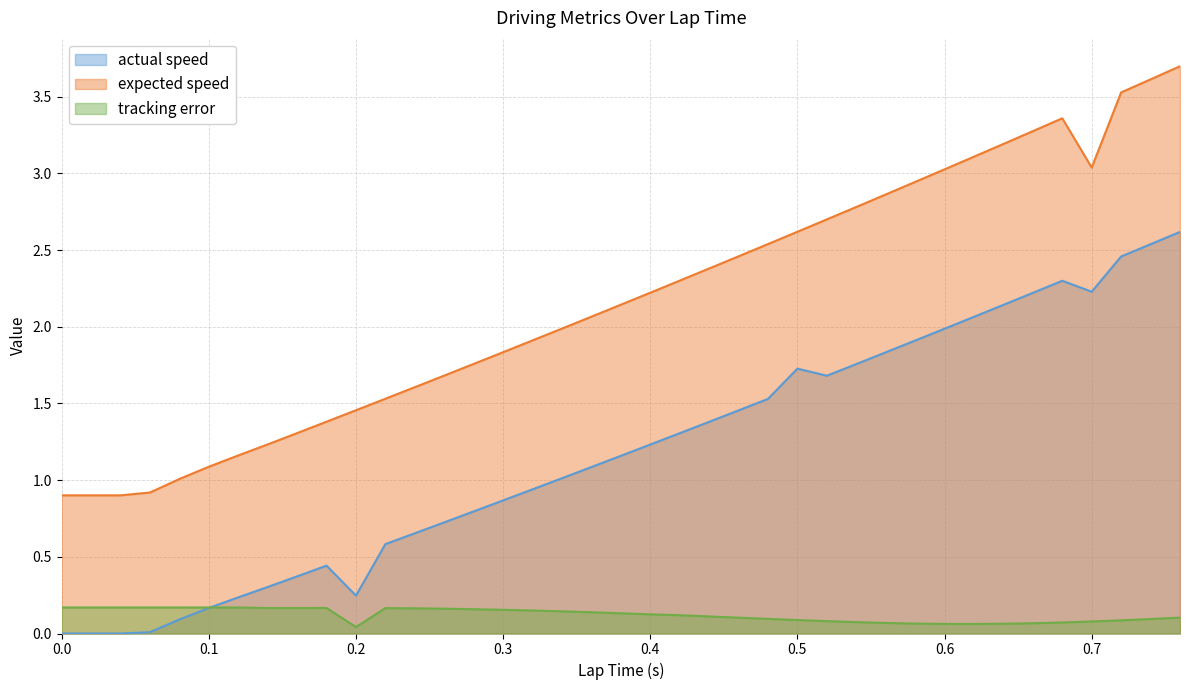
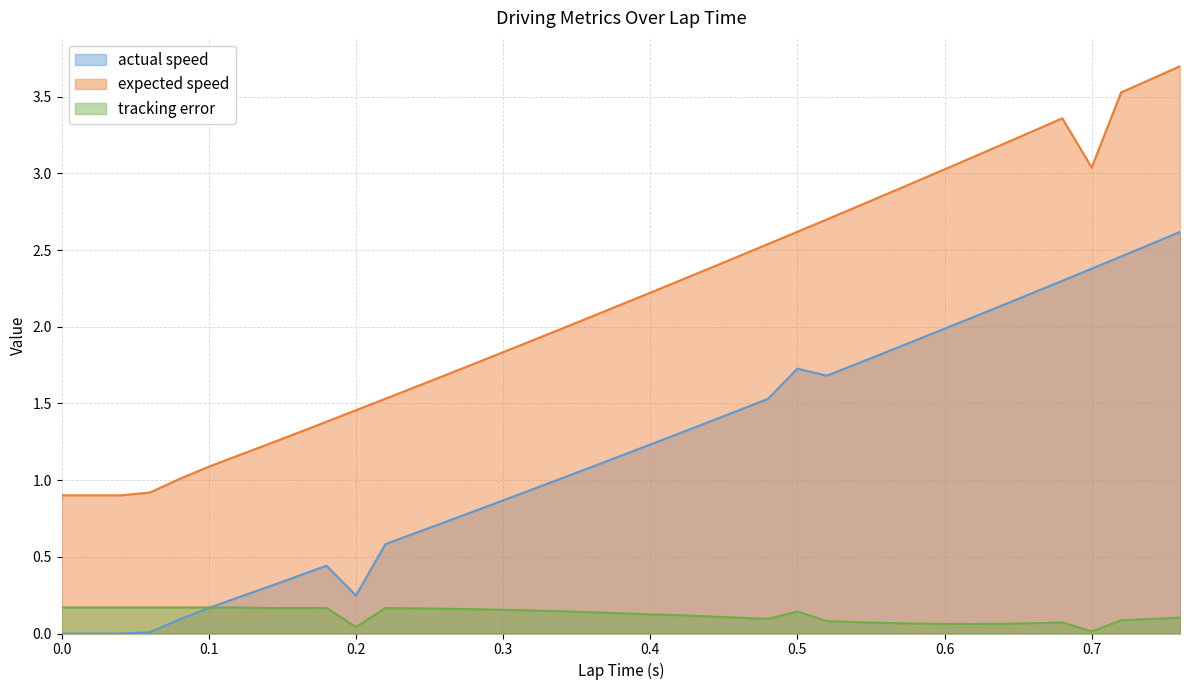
tracking error, 0.5: 0.09 -> 0.14
actual speed, 0.7: 2.23 -> 2.38
tracking error, 0.7: 0.08 -> 0.01
